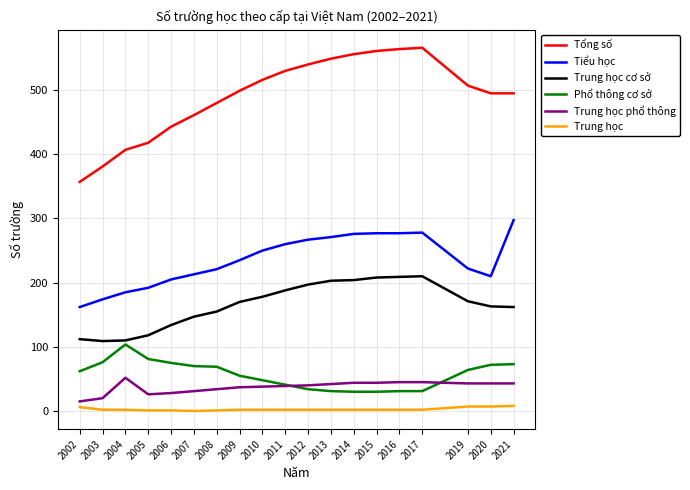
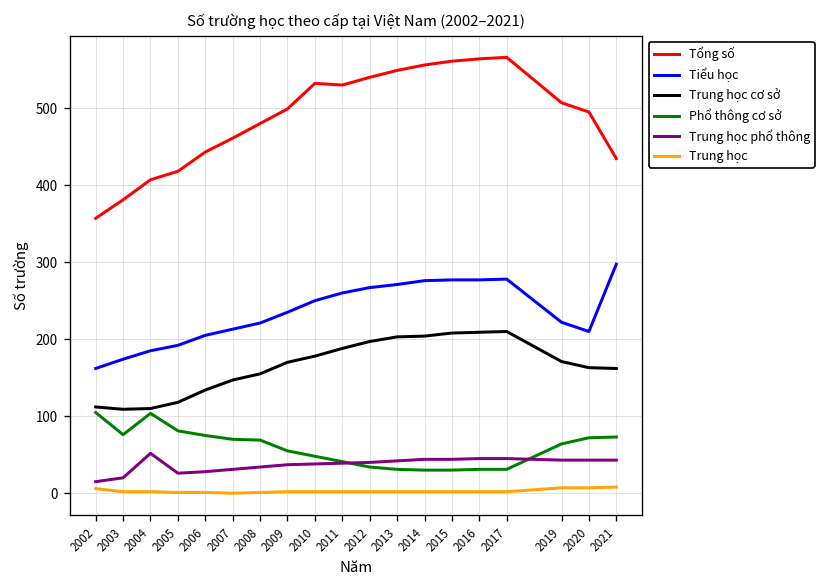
Phổ thông cơ sở, 2002: 60 -> 100
Tổng số, 2010: 520 -> 530
Tổng số, 2021: 500 -> 430
